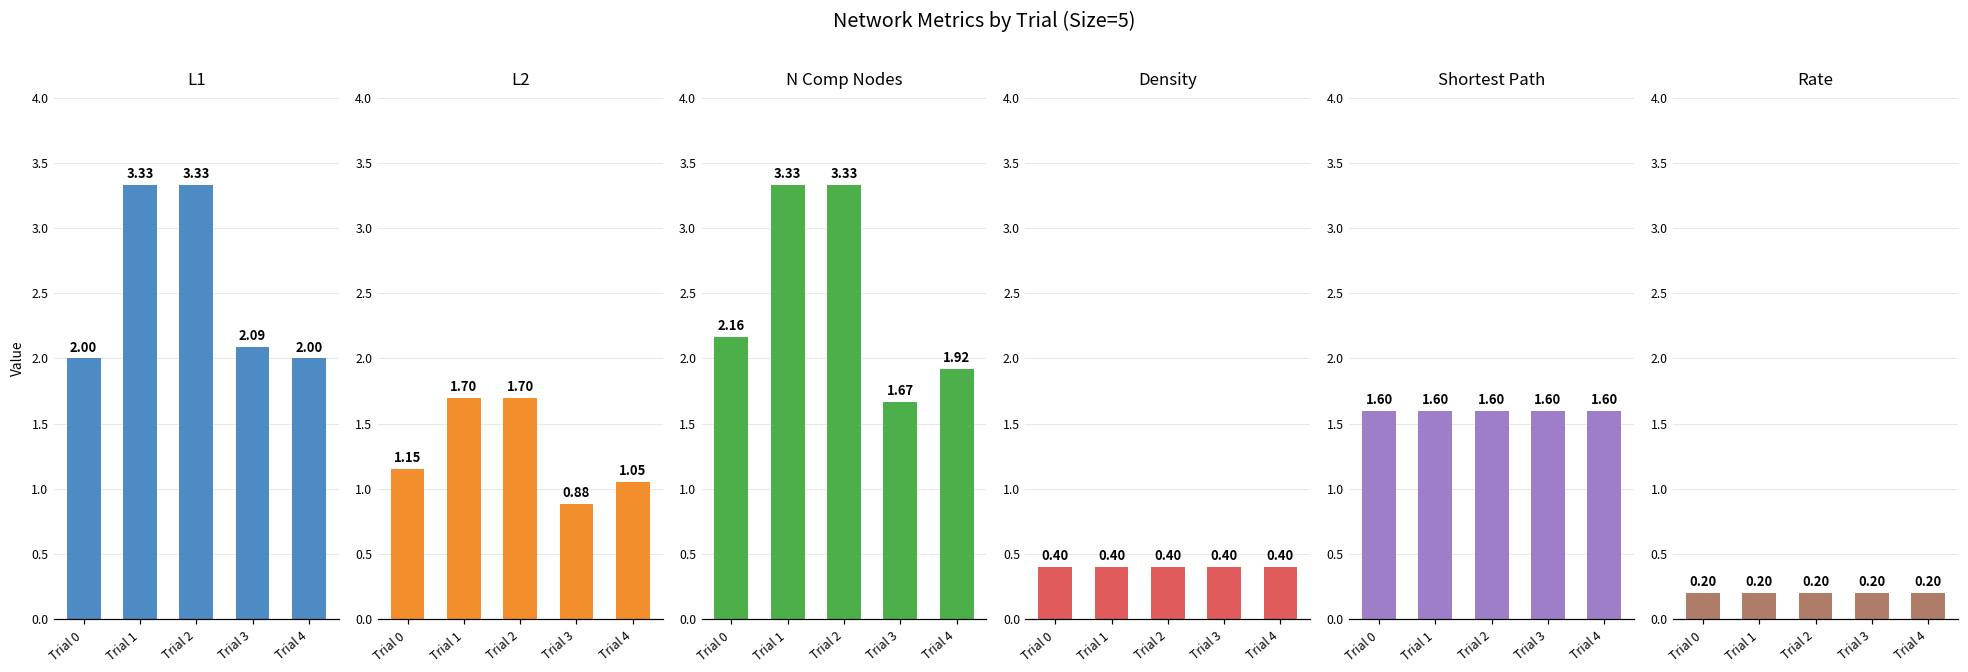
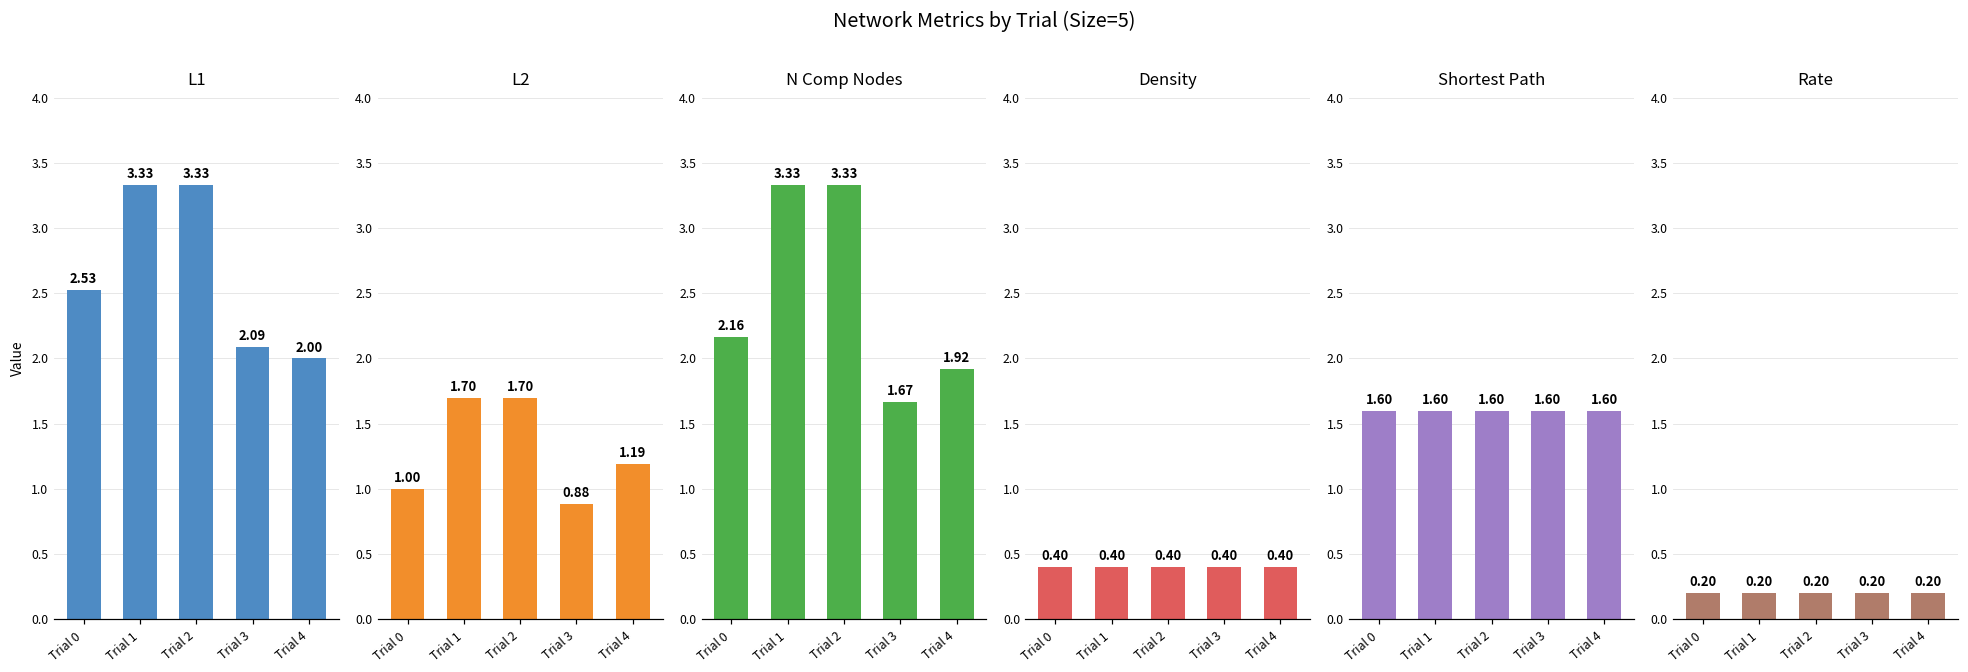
L1, Trial 0: 2.00 -> 2.53
L2, Trial 0: 1.15 -> 1.00
L2, Trial 4: 1.05 -> 1.19
